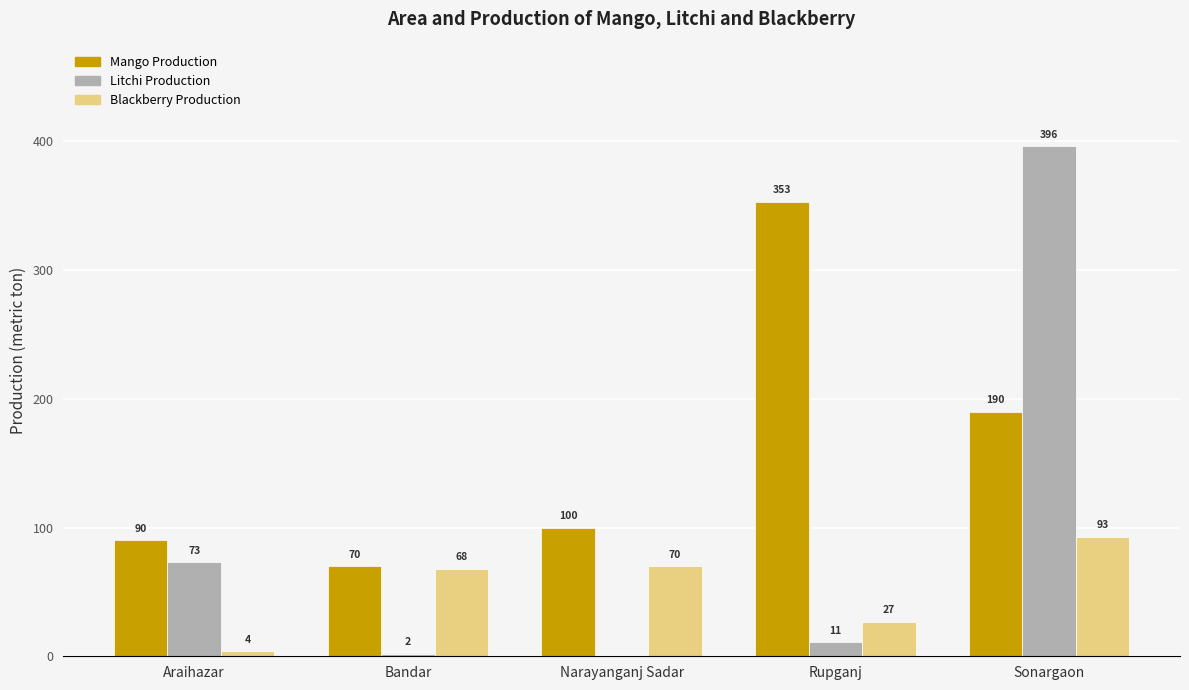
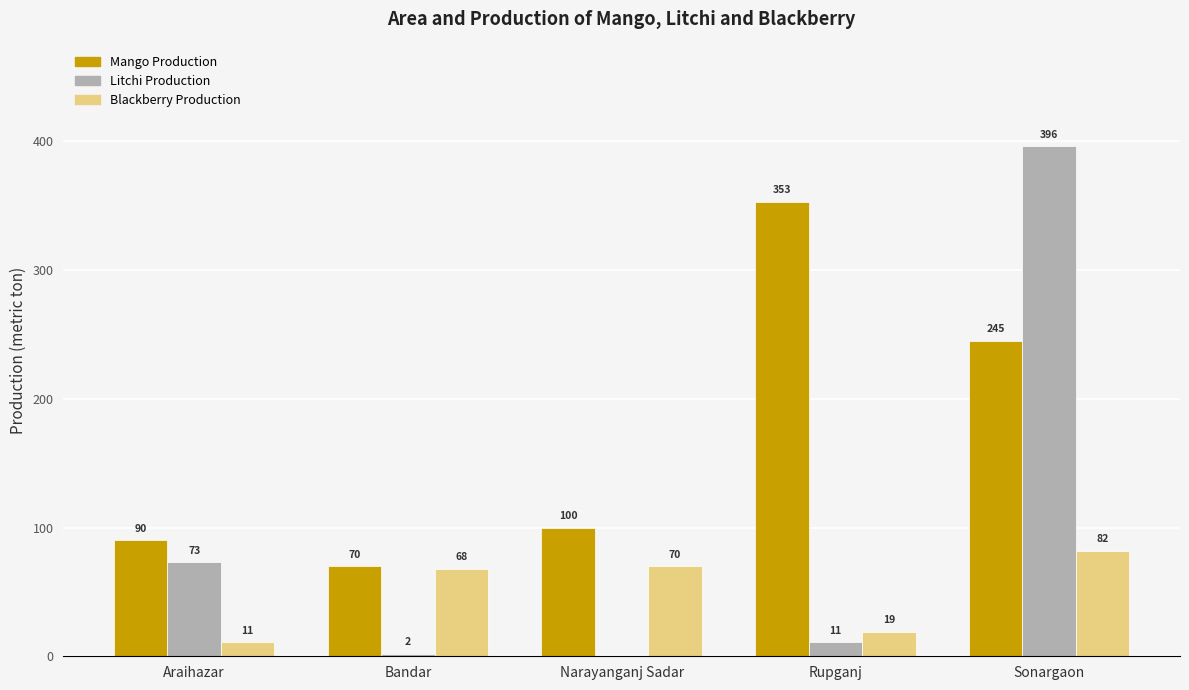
Blackberry Production, Araihazar: 4 -> 11
Blackberry Production, Rupganj: 27 -> 19
Mango Production, Sonargaon: 190 -> 245
Blackberry Production, Sonargaon: 93 -> 82
